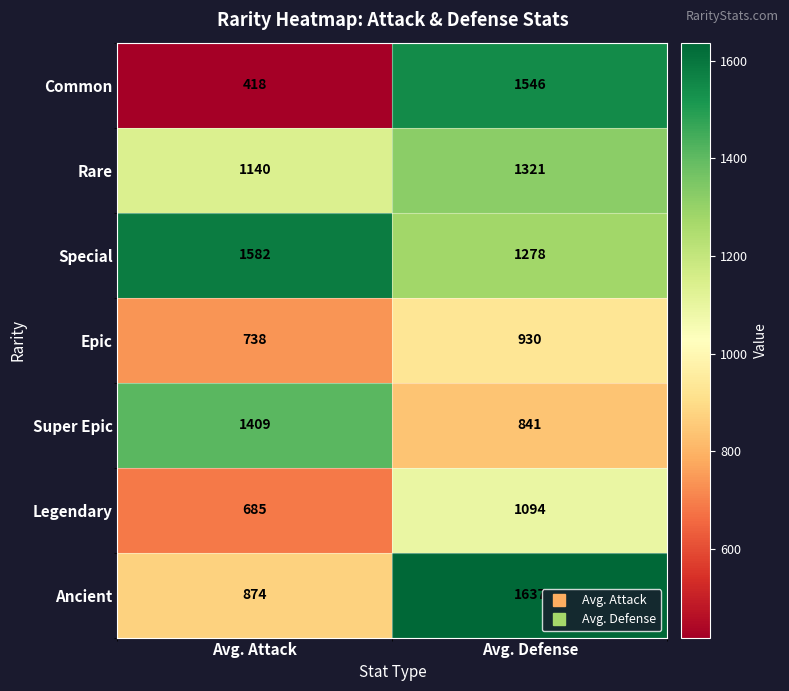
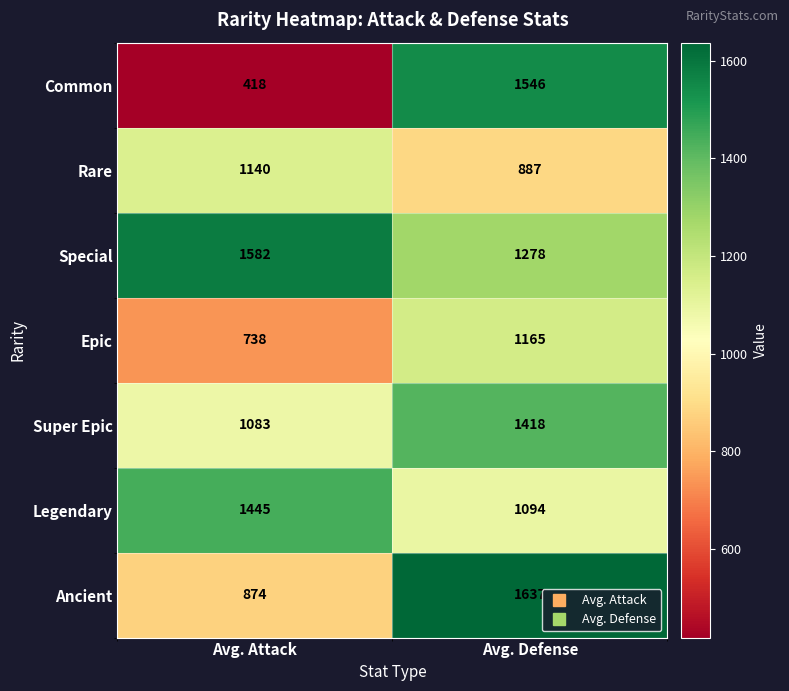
Rare, Avg. Defense: 1321 -> 887
Epic, Avg. Defense: 930 -> 1165
Super Epic, Avg. Attack: 1409 -> 1083
Super Epic, Avg. Defense: 841 -> 1418
Legendary, Avg. Attack: 685 -> 1445
